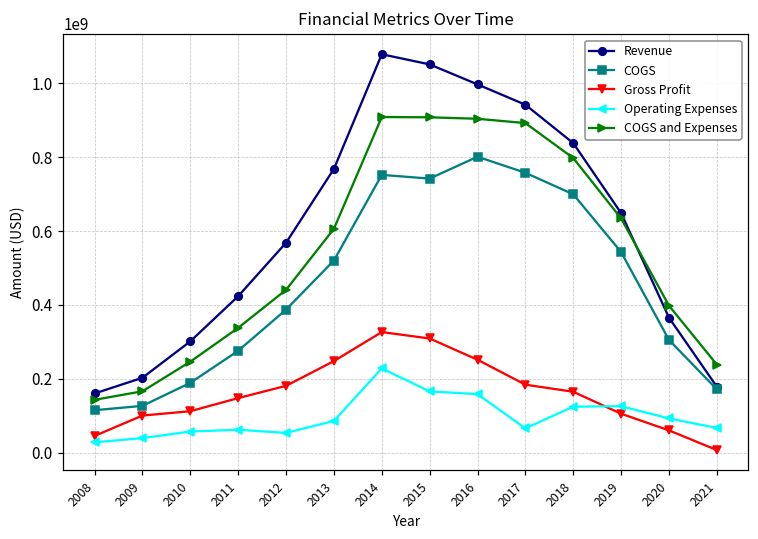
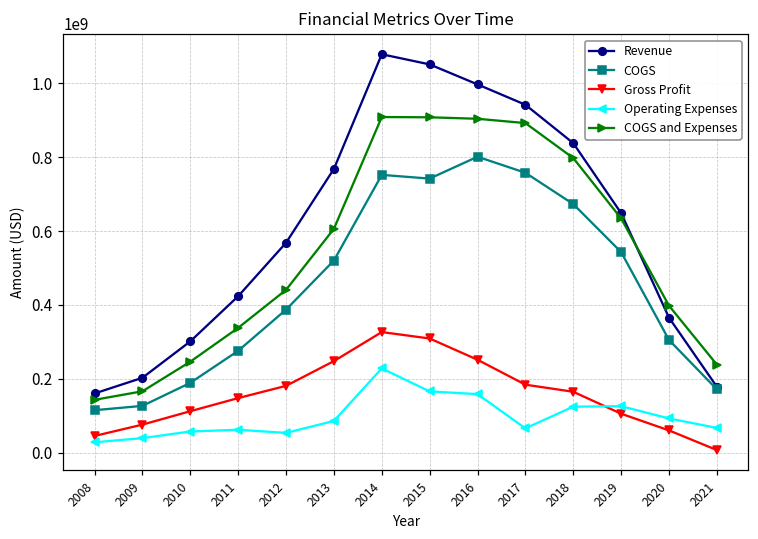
Gross Profit, 2009: 100000000 -> 80000000
COGS, 2018: 700000000 -> 670000000
